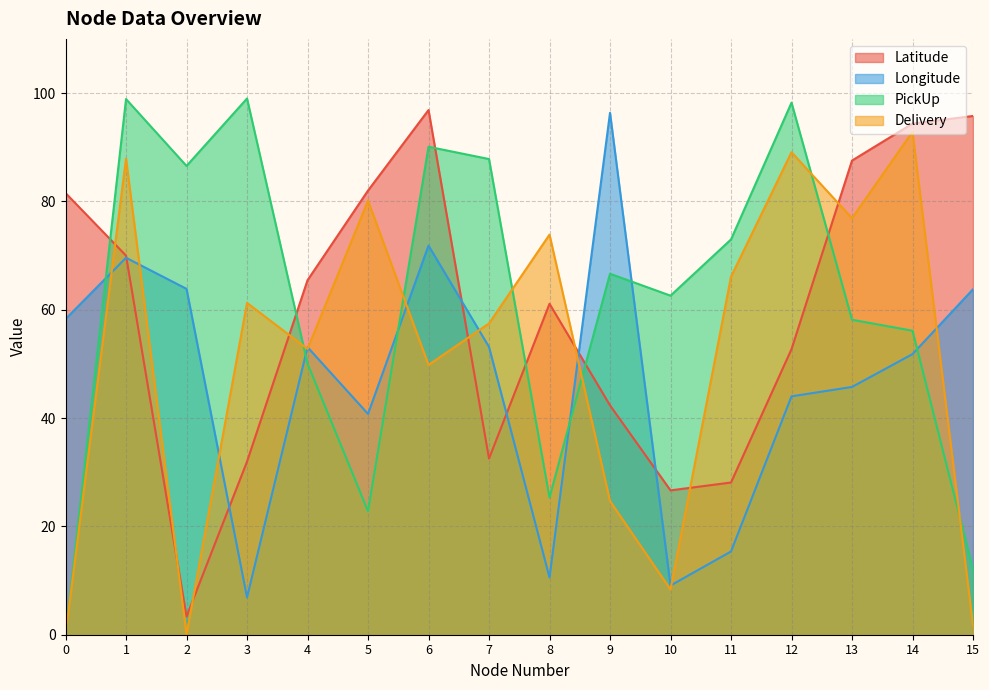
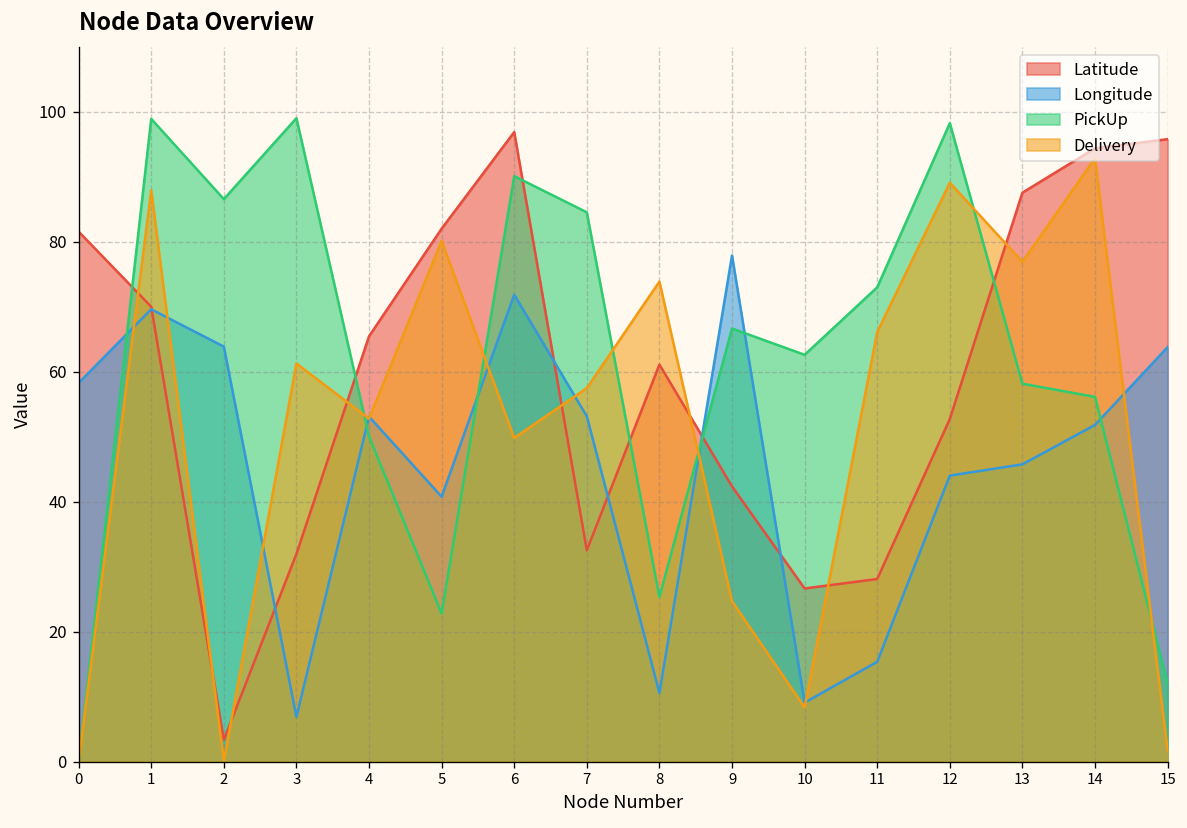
PickUp, 7: 88 -> 85
Longitude, 9: 96 -> 78
